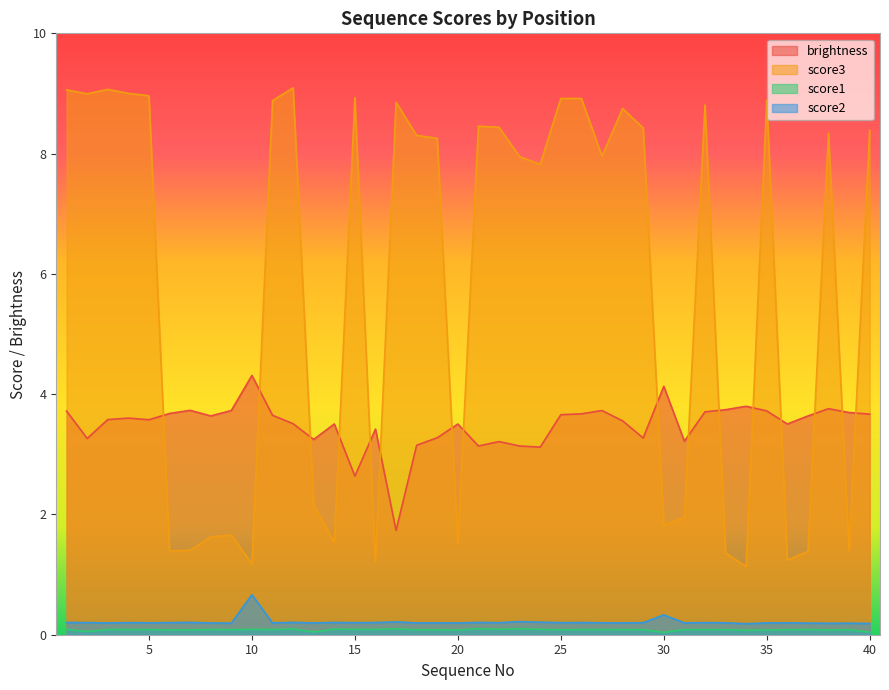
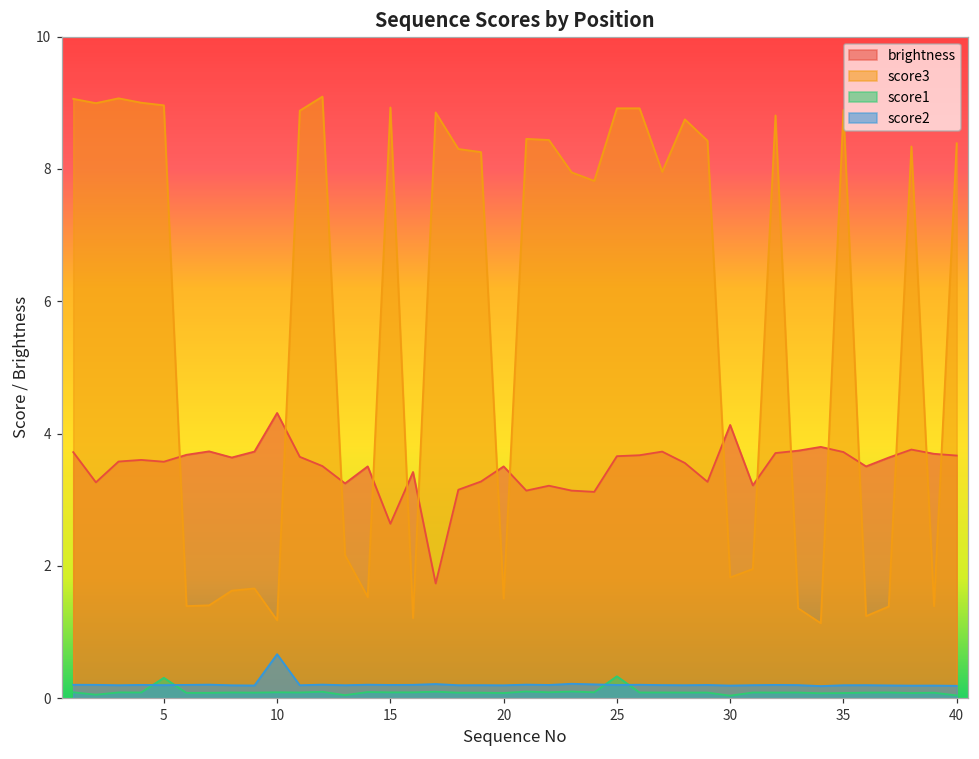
score1, 5: 0.1 -> 0.3
score1, 25: 0.1 -> 0.3
score2, 30: 0.3 -> 0.2
